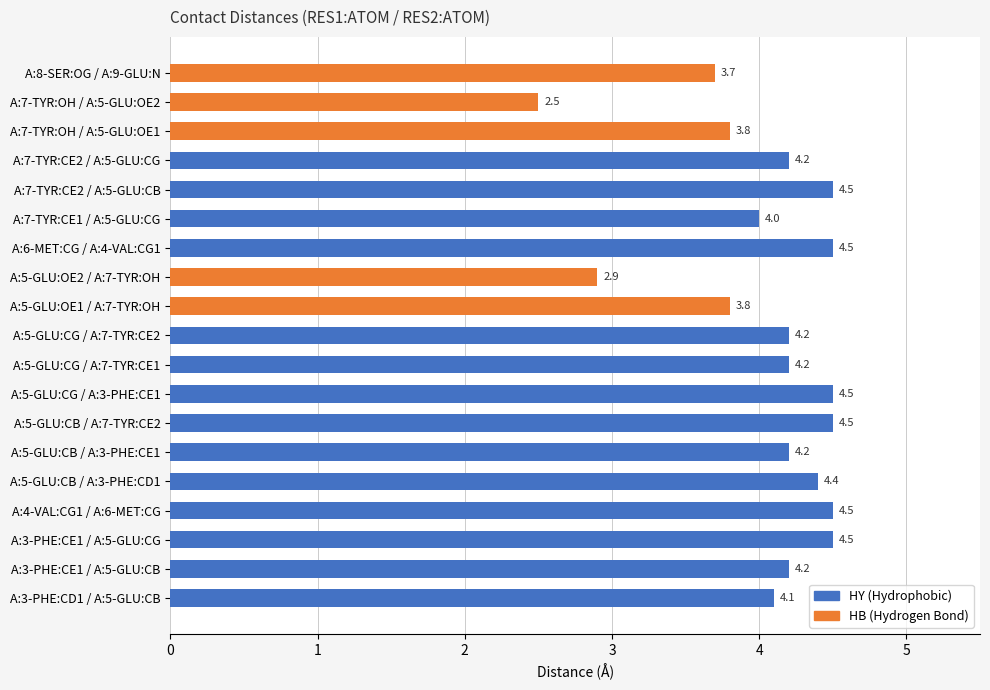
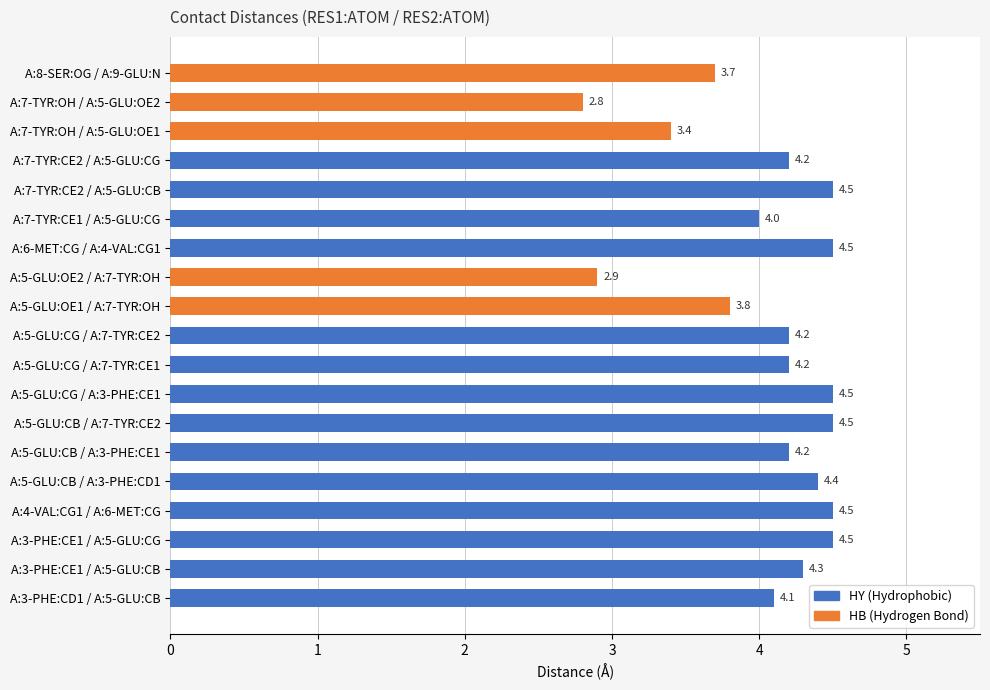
HB (Hydrogen Bond), A:7-TYR:OH / A:5-GLU:OE2: 2.5 -> 2.8
HB (Hydrogen Bond), A:7-TYR:OH / A:5-GLU:OE1: 3.8 -> 3.4
HY (Hydrophobic), A:3-PHE:CE1 / A:5-GLU:CB: 4.2 -> 4.3
